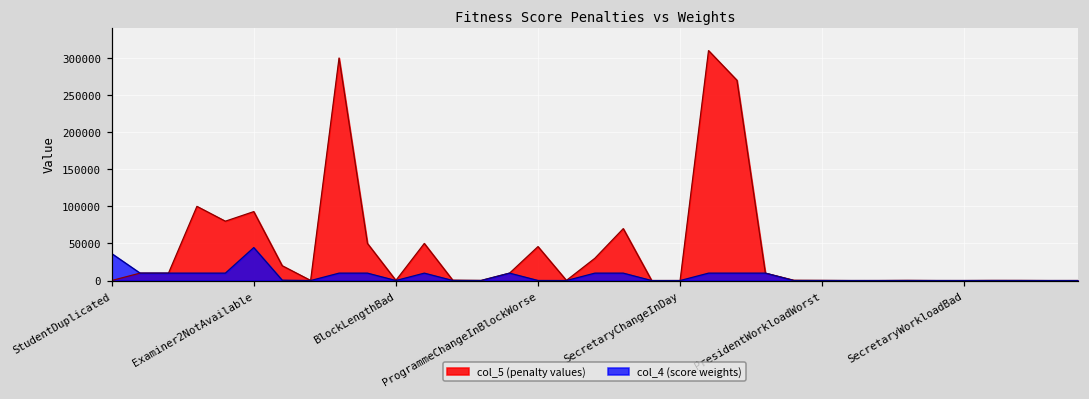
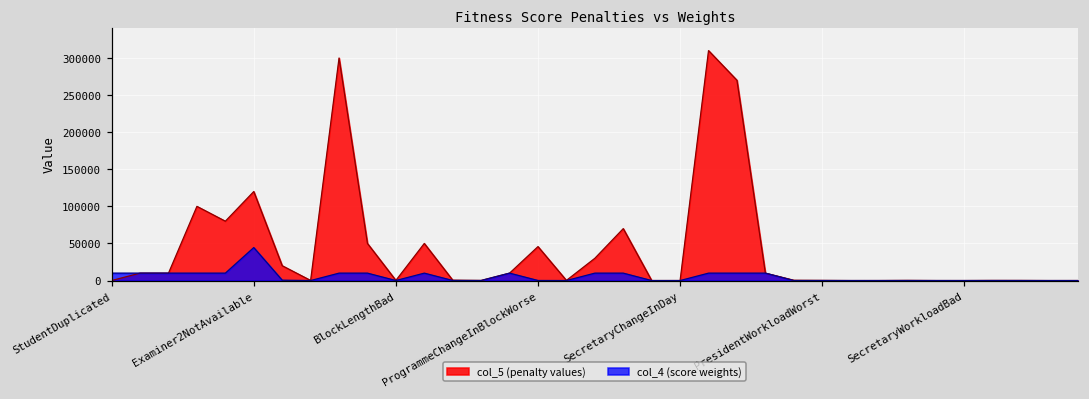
col_4 (score weights), StudentDuplicated: 40000 -> 10000
col_5 (penalty values), Examiner2NotAvailable: 90000 -> 120000
